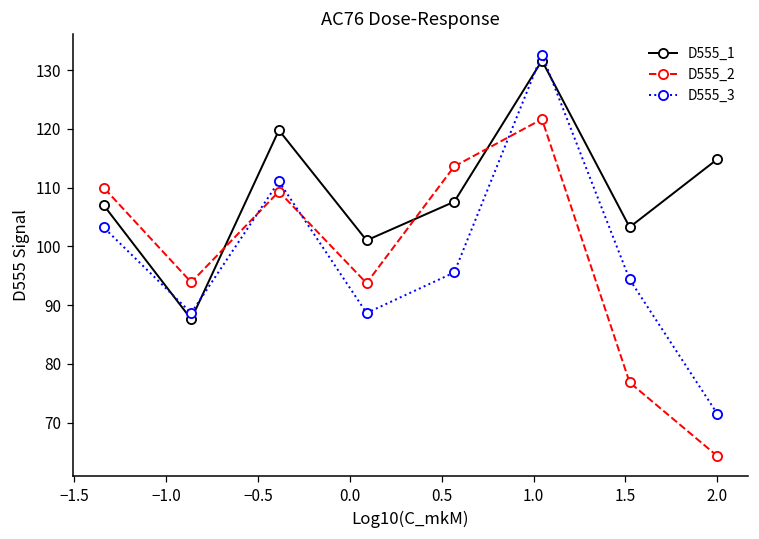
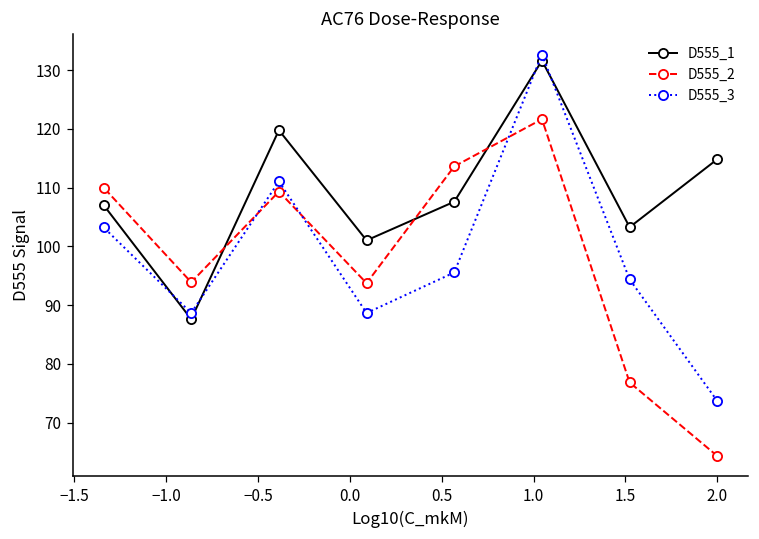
D555_3, 2.0: 72 -> 74
